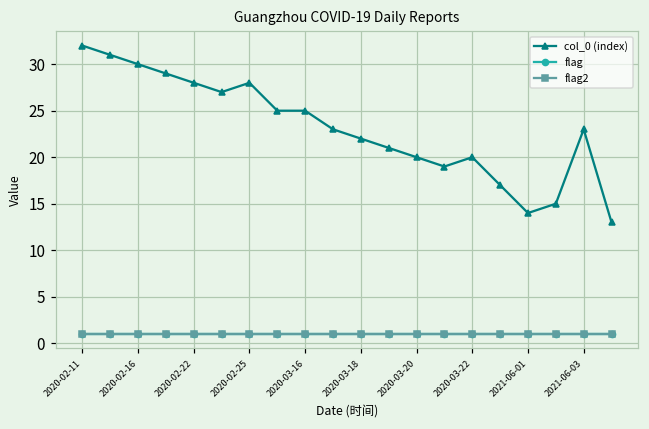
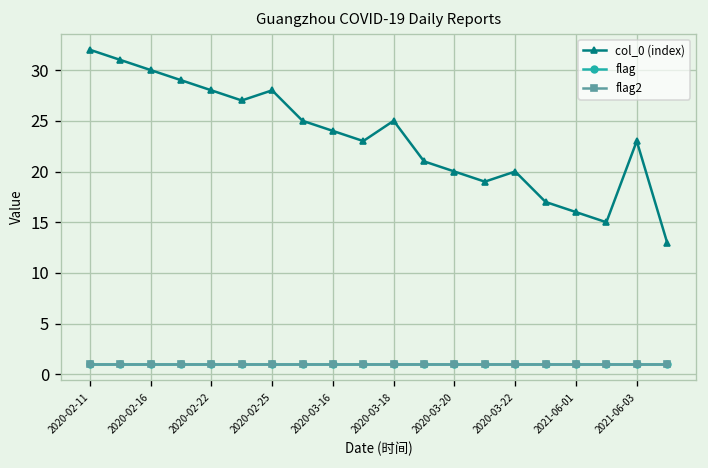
col_0 (index), 2020-03-16: 25 -> 24
col_0 (index), 2020-03-18: 22 -> 25
col_0 (index), 2021-06-01: 14 -> 16
